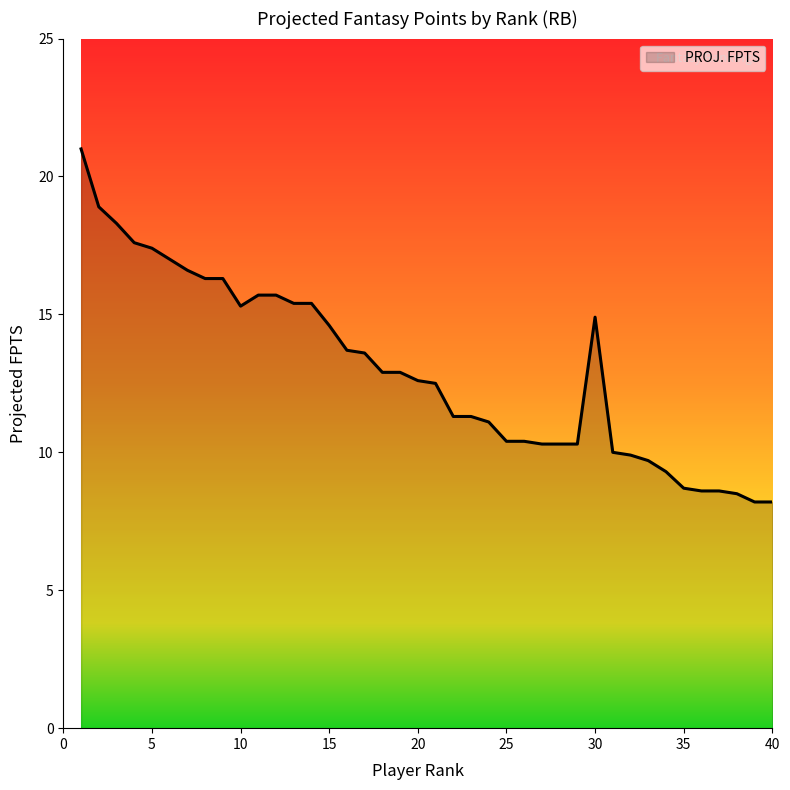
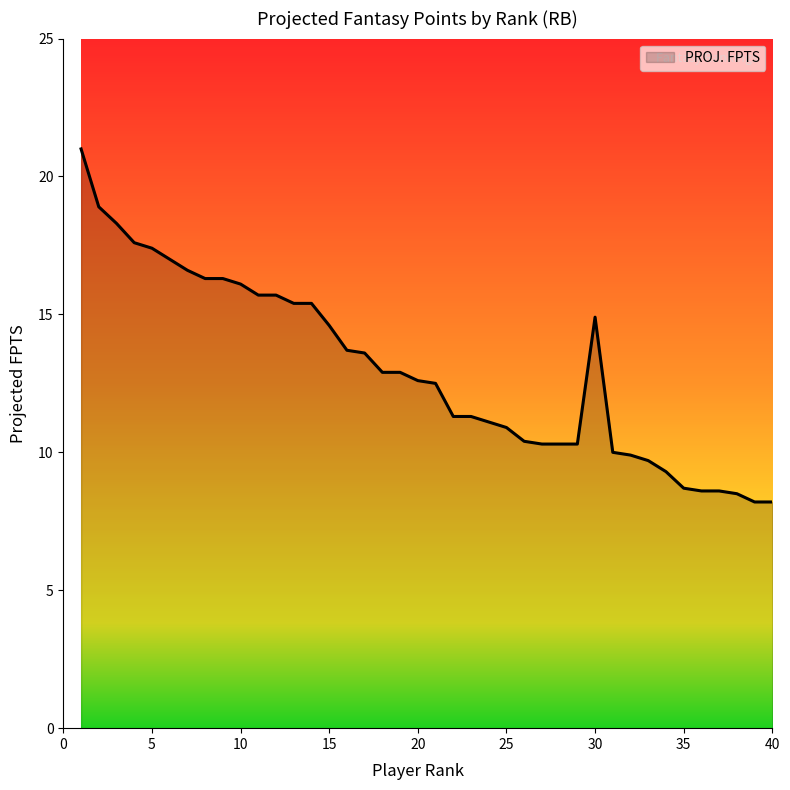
10: 15.3 -> 16.1
25: 10.4 -> 10.9
